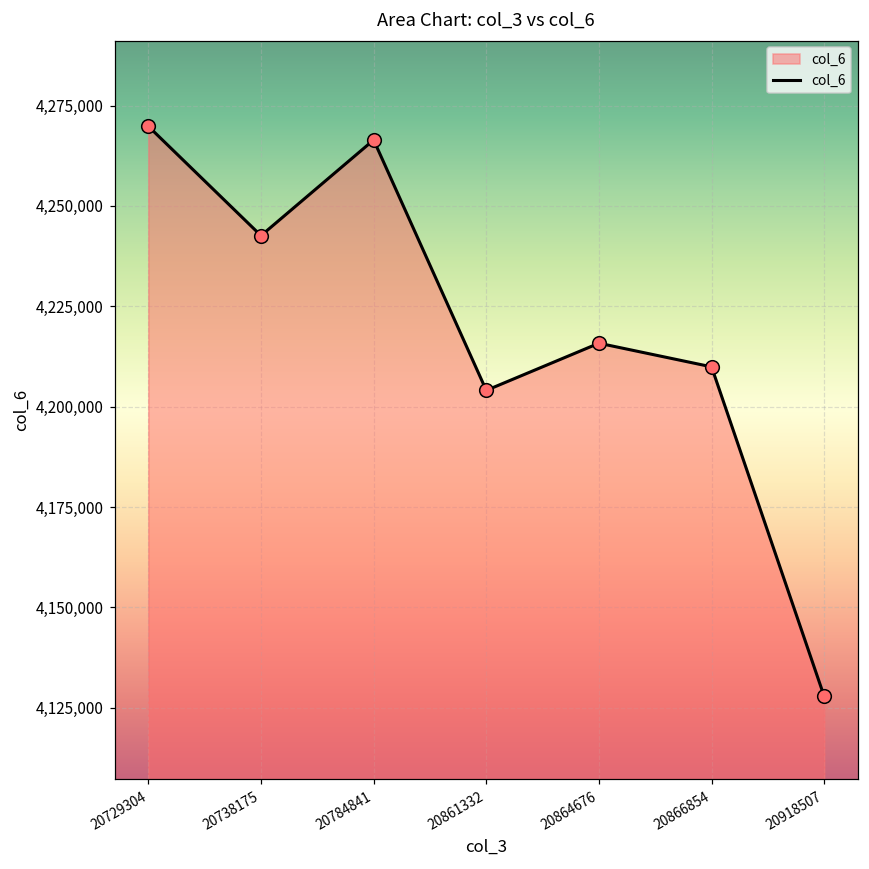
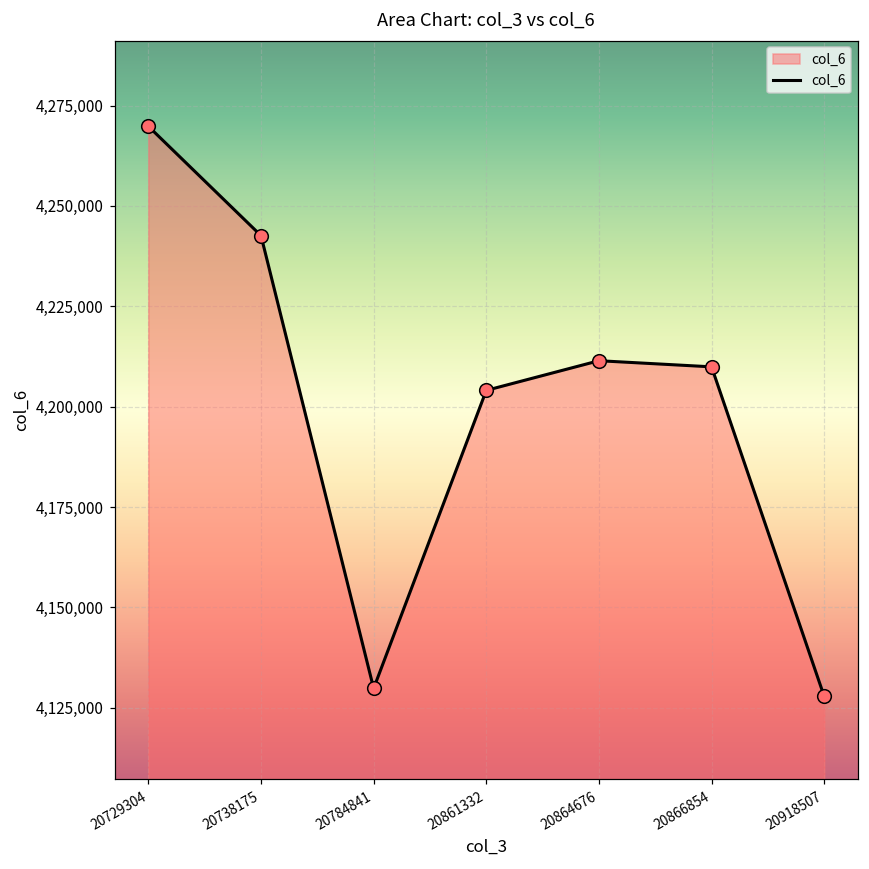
20784841: 4,266,000 -> 4,130,000
20864676: 4,216,000 -> 4,211,000
